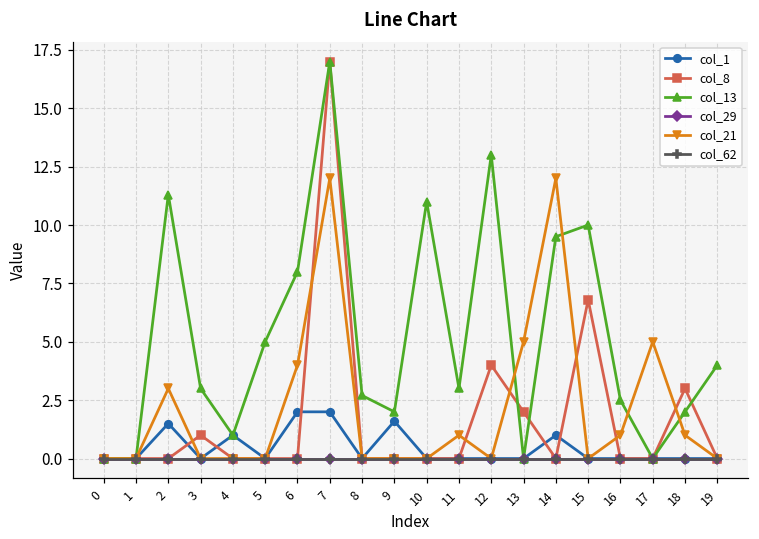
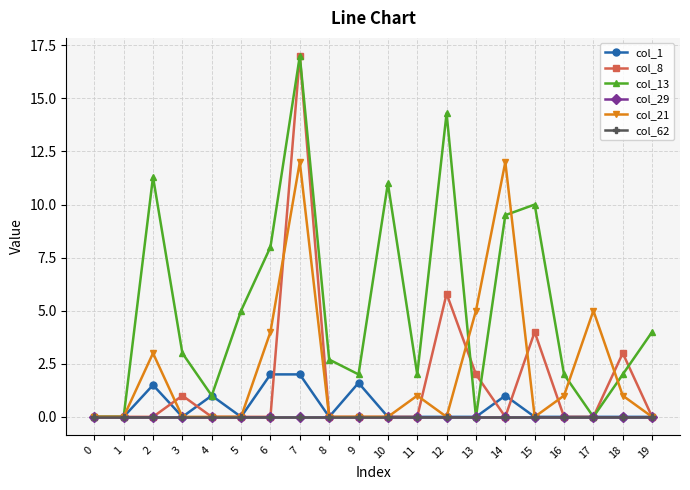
col_13, 11: 3 -> 2
col_8, 12: 4.0 -> 5.8
col_13, 12: 13.0 -> 14.3
col_8, 15: 6.8 -> 4.0
col_13, 16: 2.5 -> 2.0
